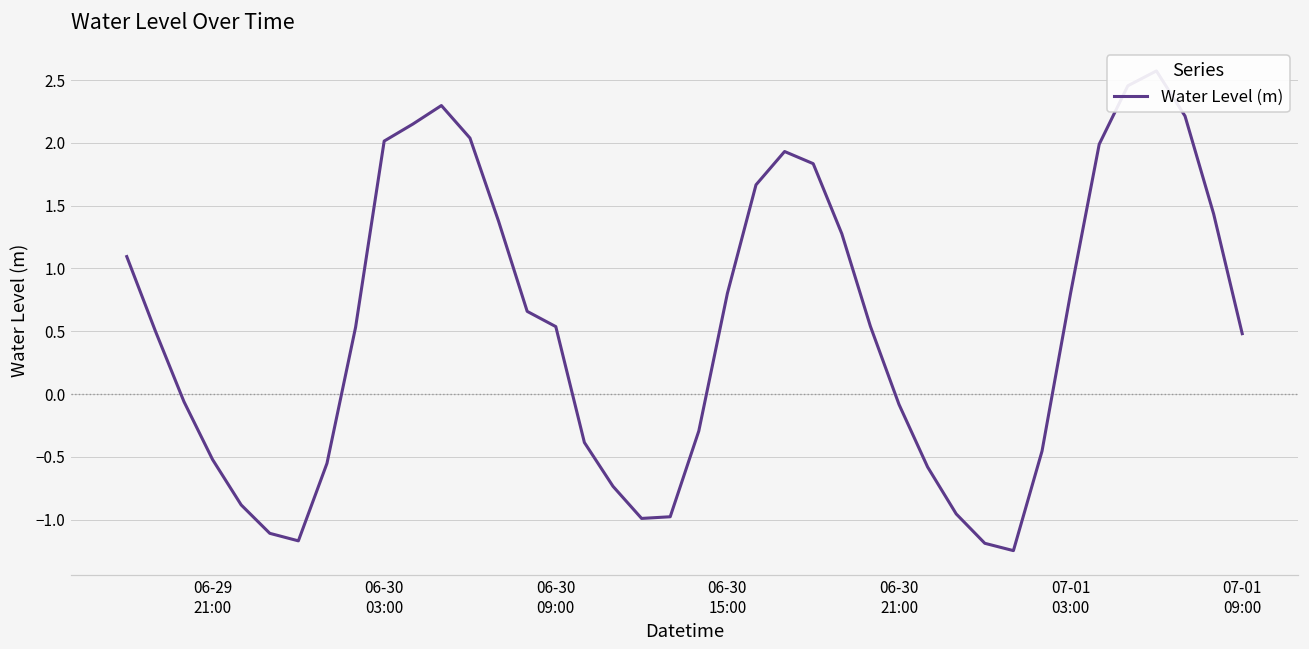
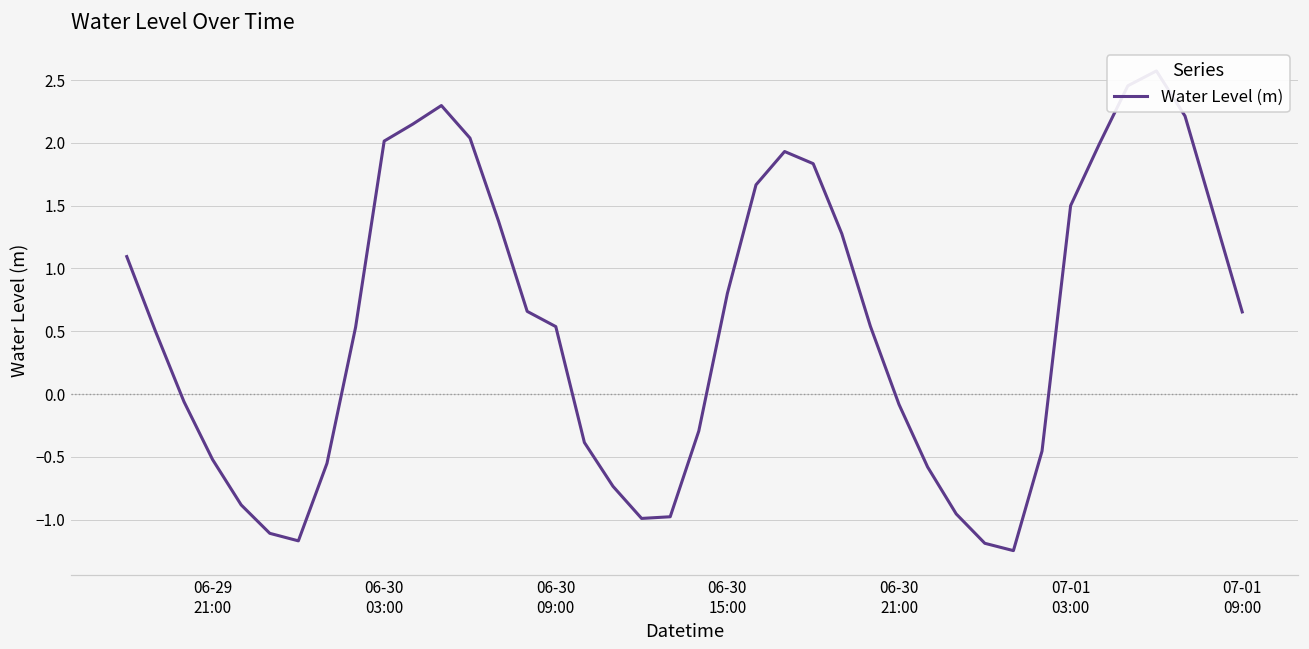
07-01 03:00: 0.80 -> 1.50
07-01 09:00: 0.48 -> 0.65
